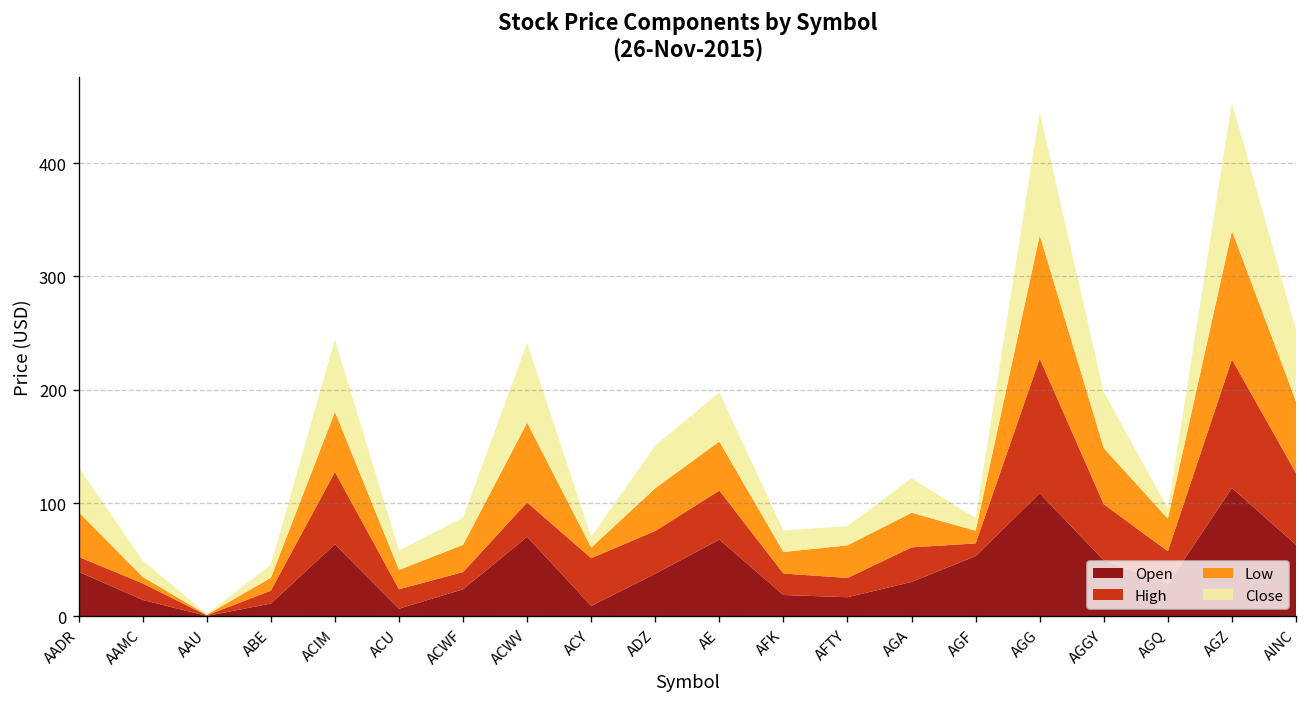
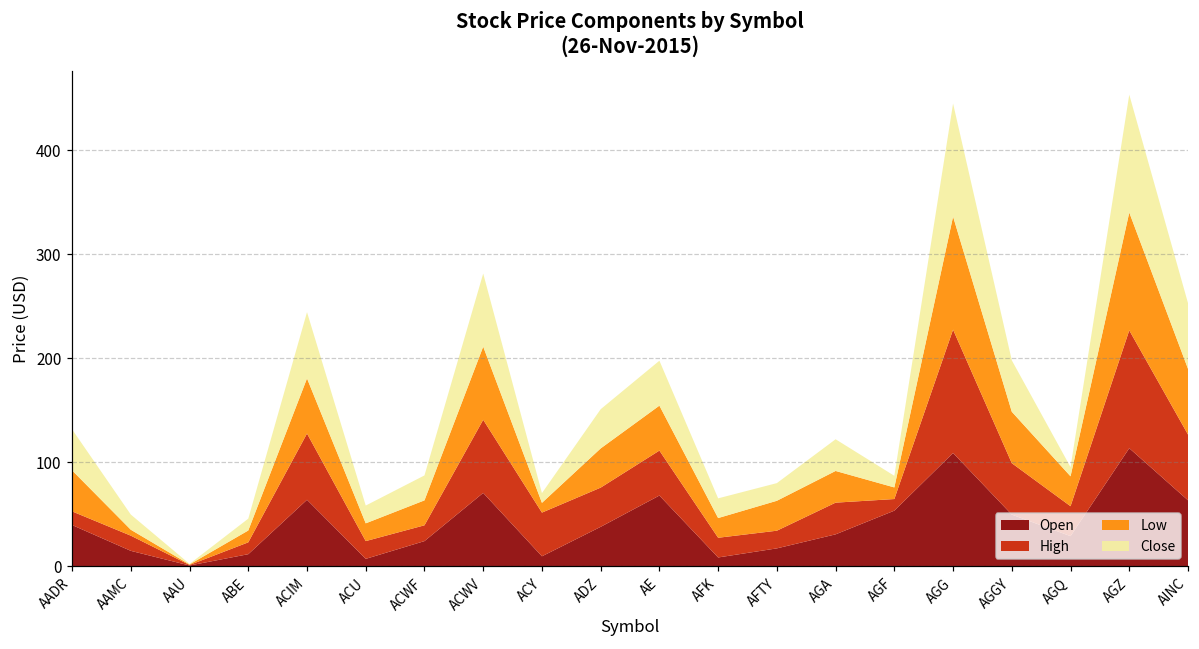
High, ACWV: 30 -> 70
Open, AFK: 20 -> 10
